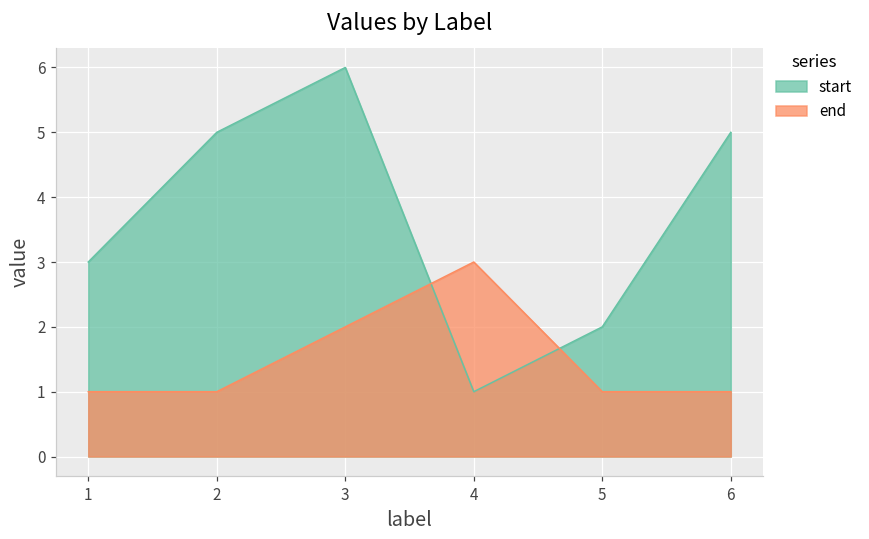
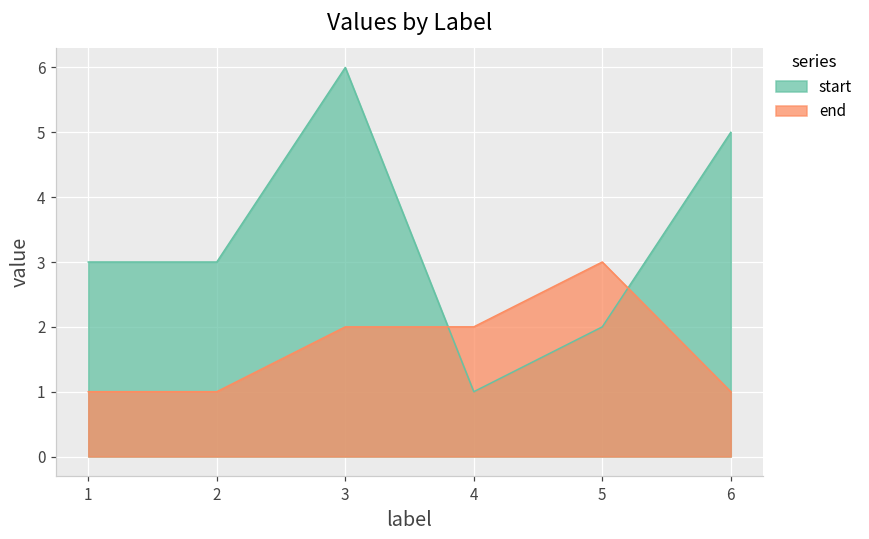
start, 2: 5 -> 3
end, 4: 3 -> 2
end, 5: 1 -> 3
